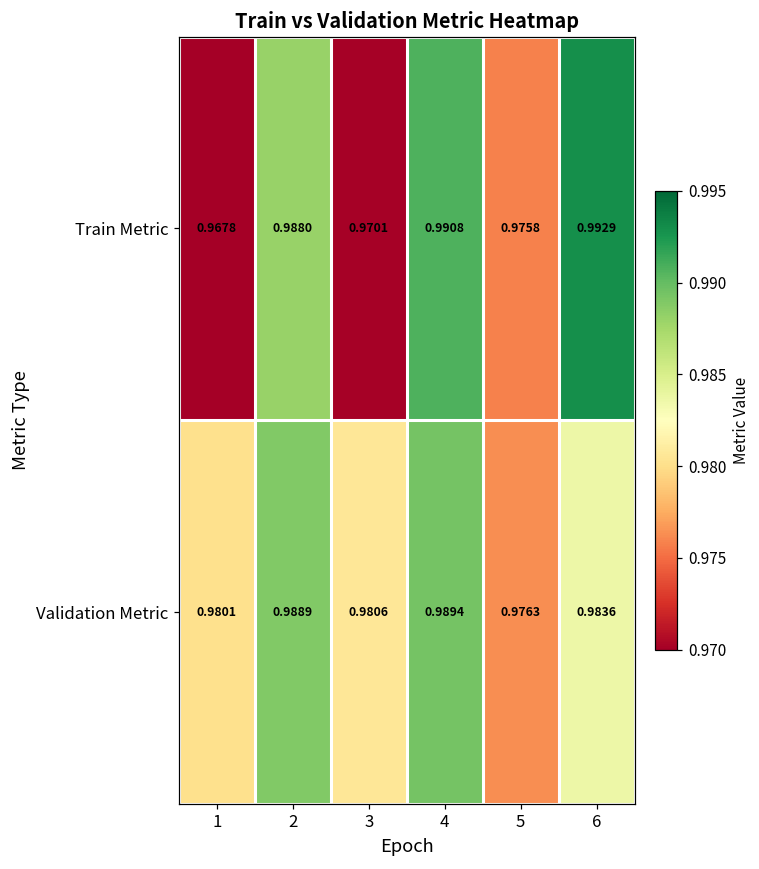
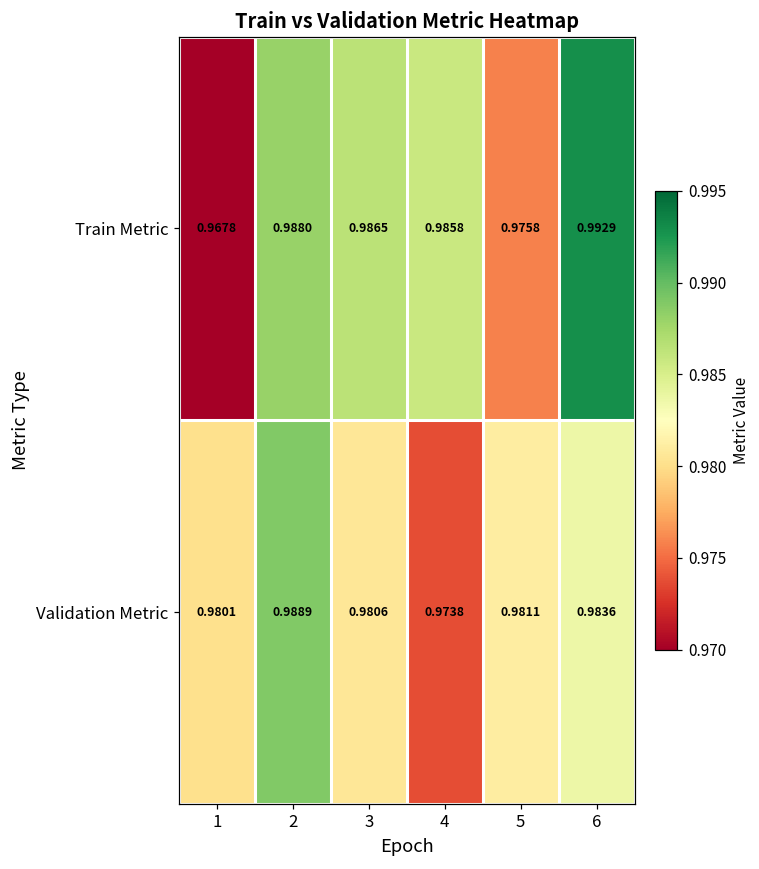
Train Metric, 3: 0.9701 -> 0.9865
Train Metric, 4: 0.9908 -> 0.9858
Validation Metric, 4: 0.9894 -> 0.9738
Validation Metric, 5: 0.9763 -> 0.9811
